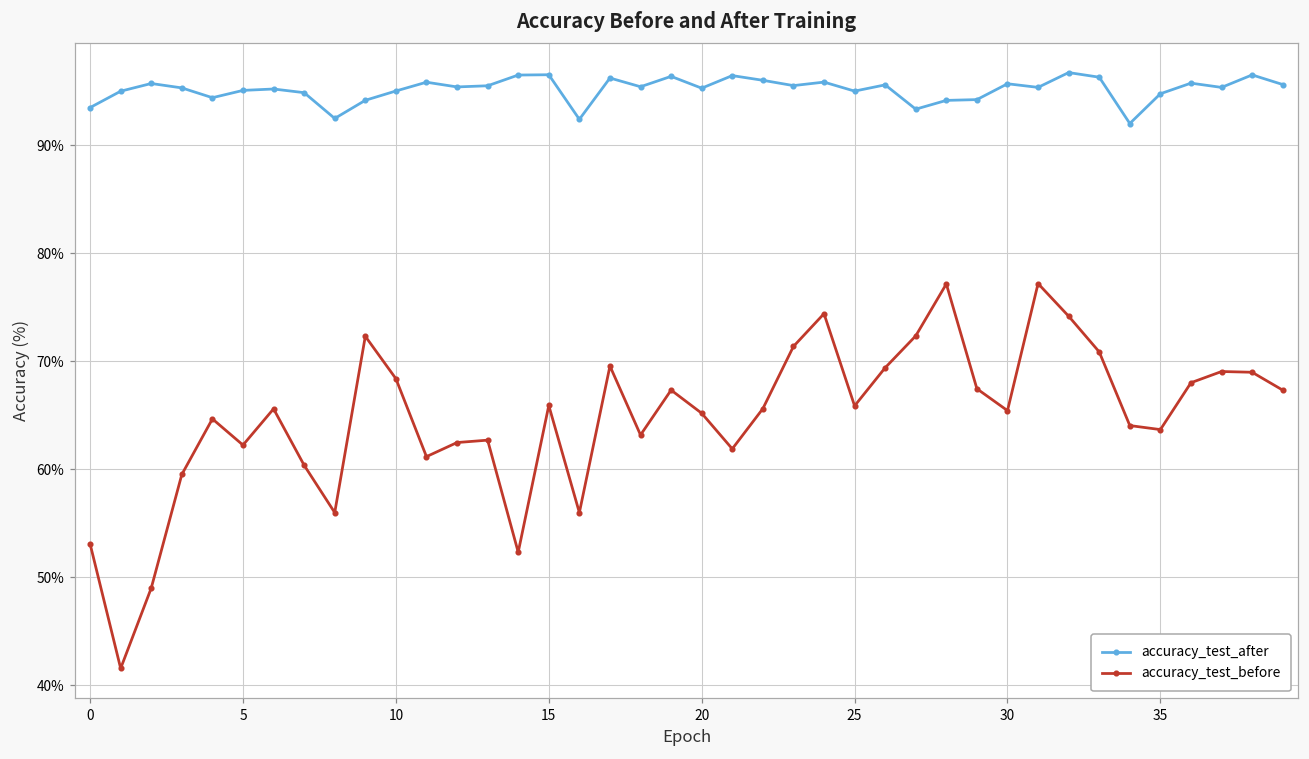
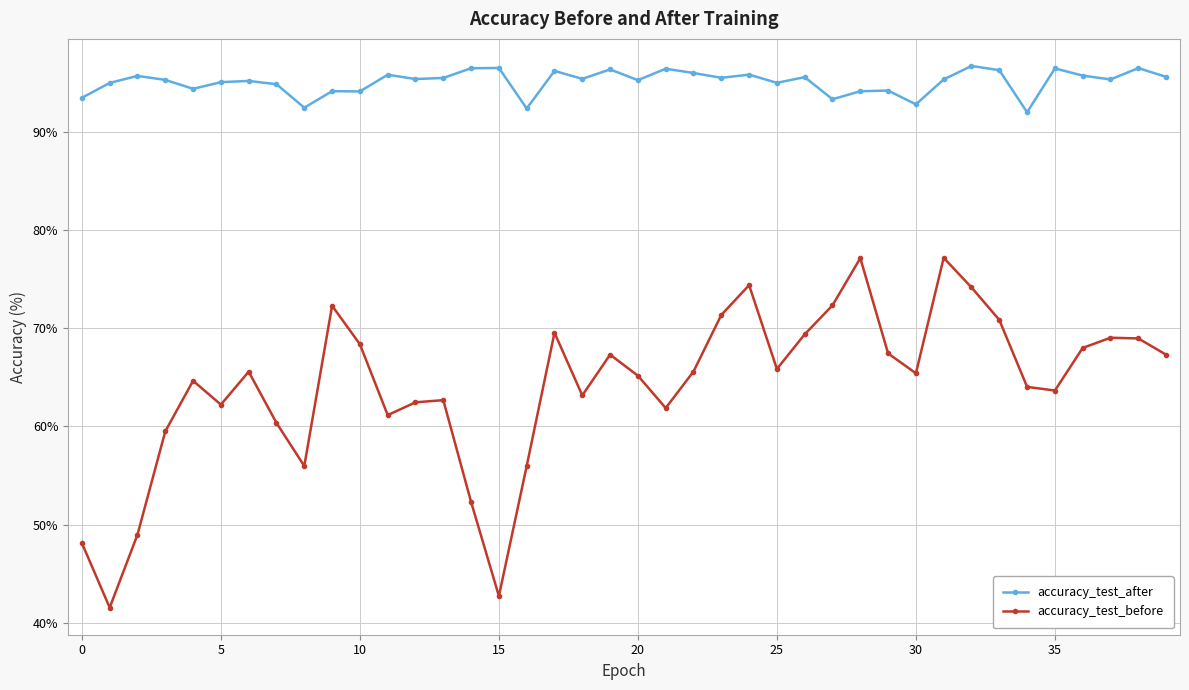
accuracy_test_before, 0: 53% -> 48%
accuracy_test_after, 10: 95% -> 94%
accuracy_test_before, 15: 66% -> 43%
accuracy_test_after, 30: 96% -> 93%
accuracy_test_after, 35: 95% -> 96%
